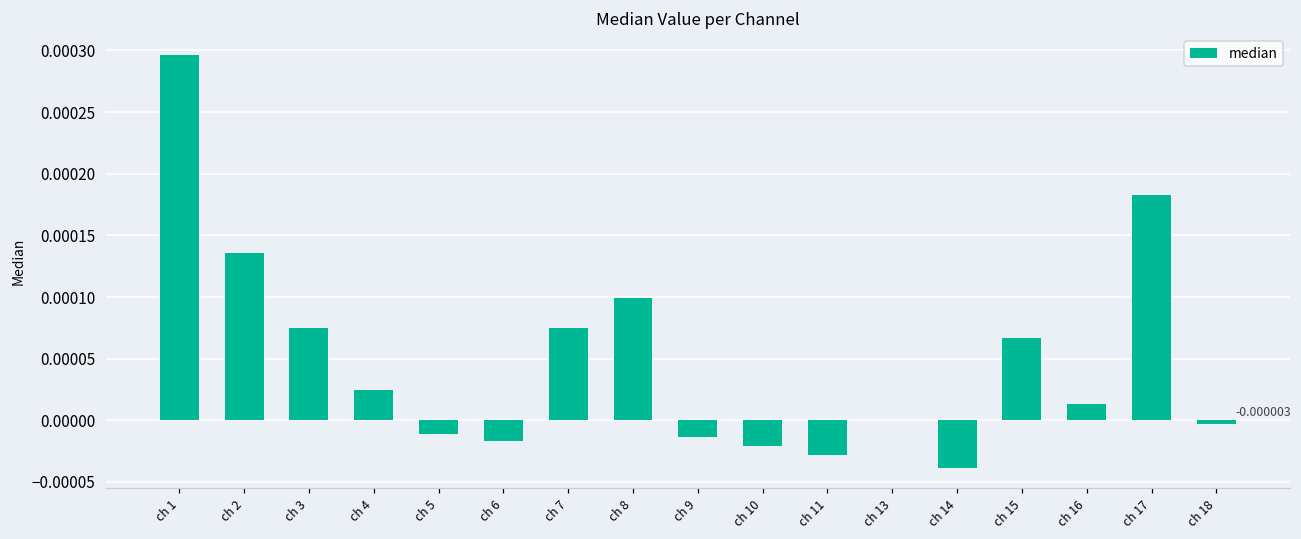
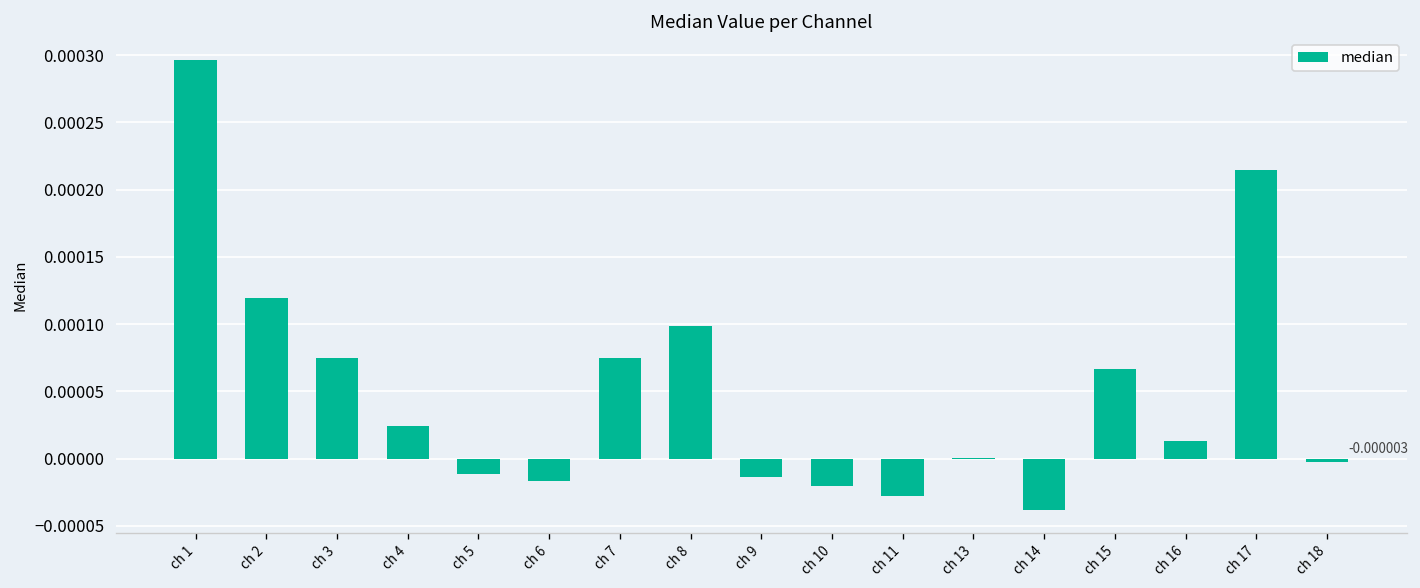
ch 2: 0.000136 -> 0.000120
ch 17: 0.000183 -> 0.000214
